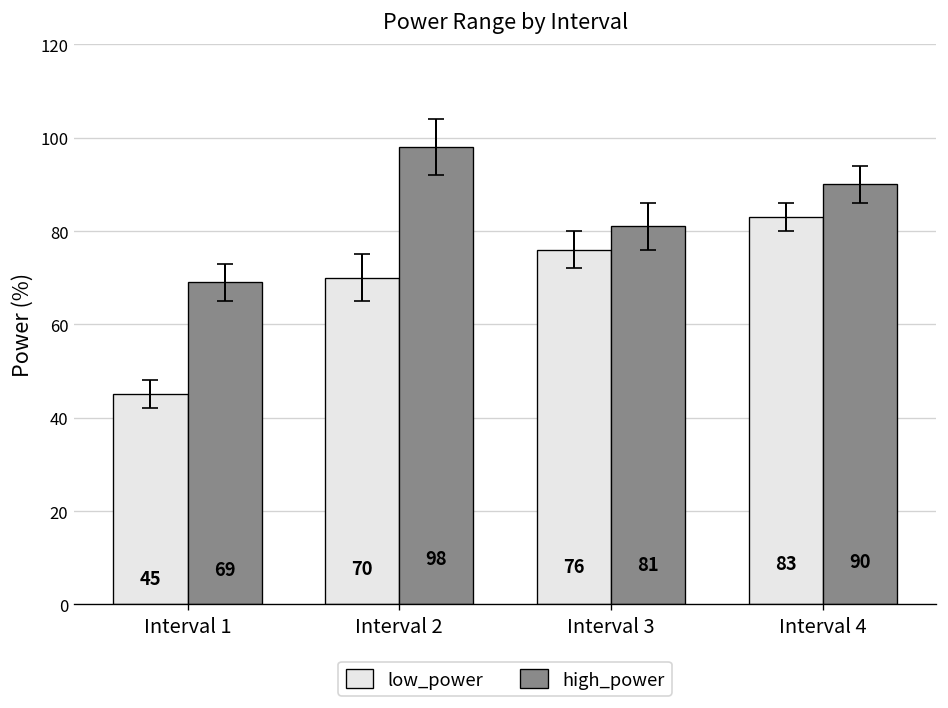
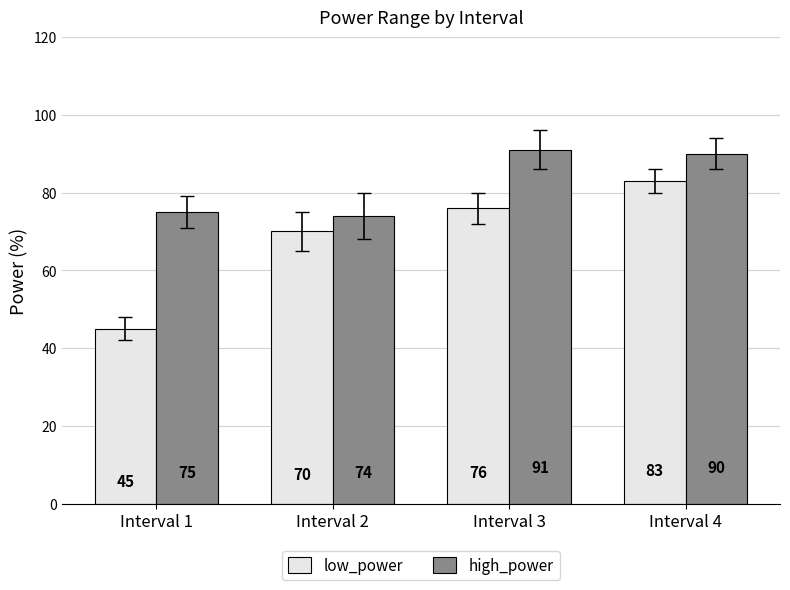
high_power, Interval 1: 69 -> 75
high_power, Interval 2: 98 -> 74
high_power, Interval 3: 81 -> 91
